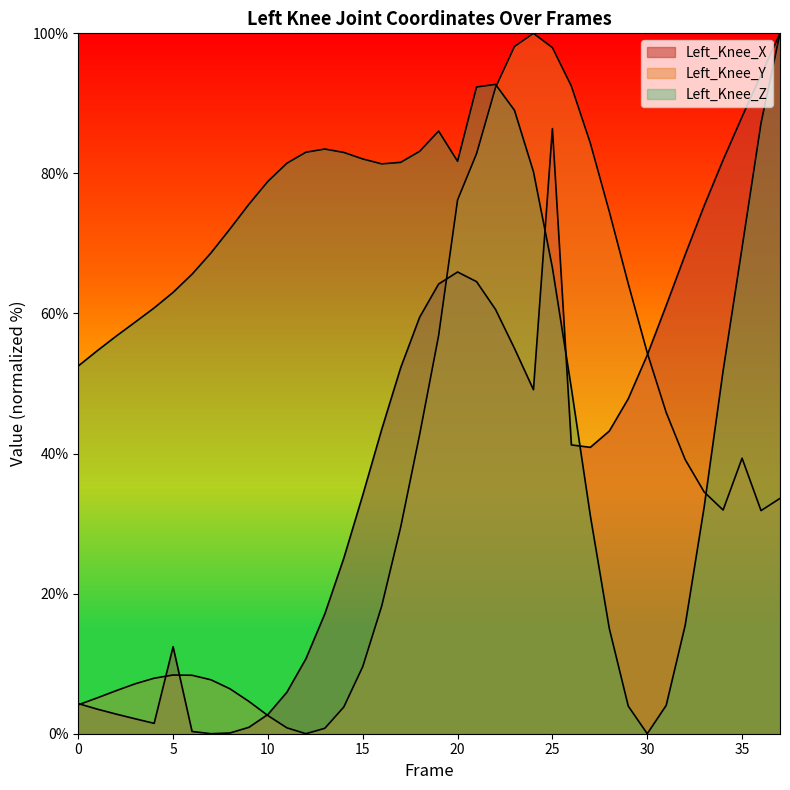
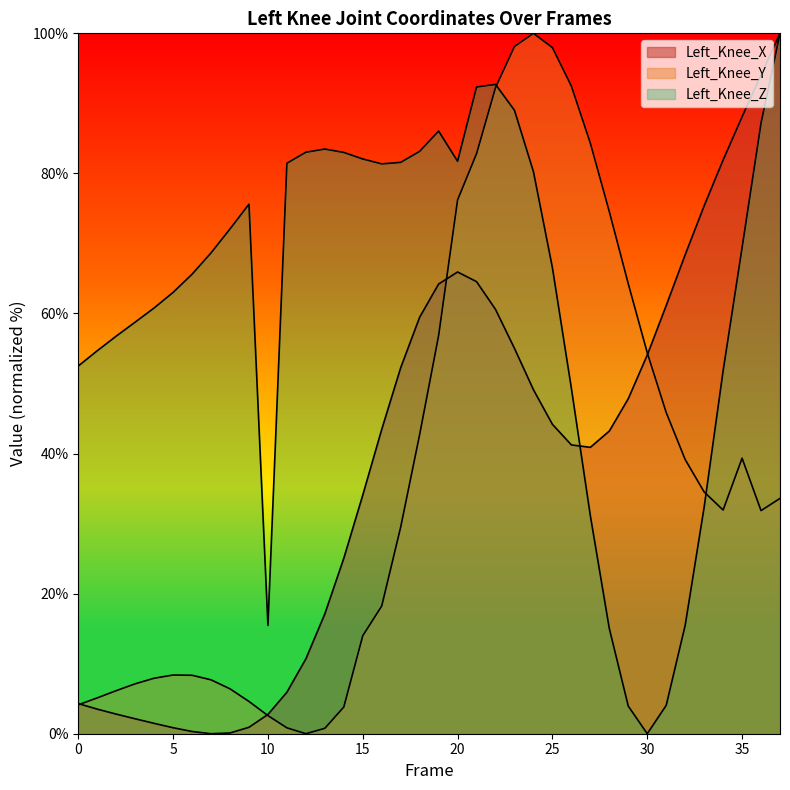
Left_Knee_X, 5: 12% -> 1%
Left_Knee_Z, 10: 79% -> 15%
Left_Knee_Y, 15: 10% -> 14%
Left_Knee_X, 25: 86% -> 44%
